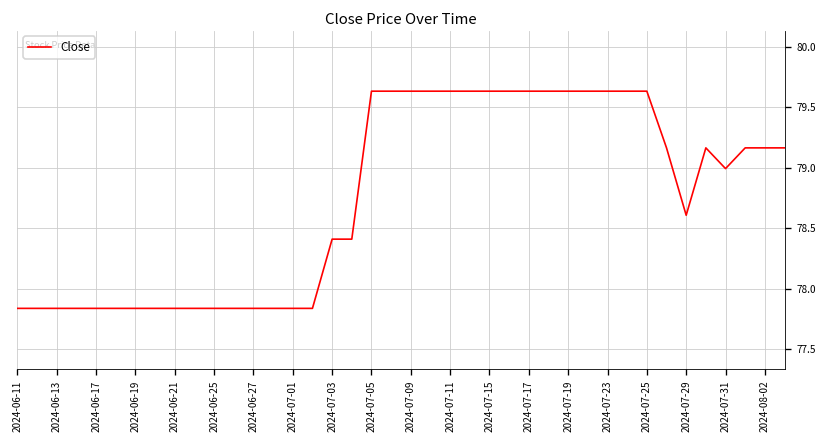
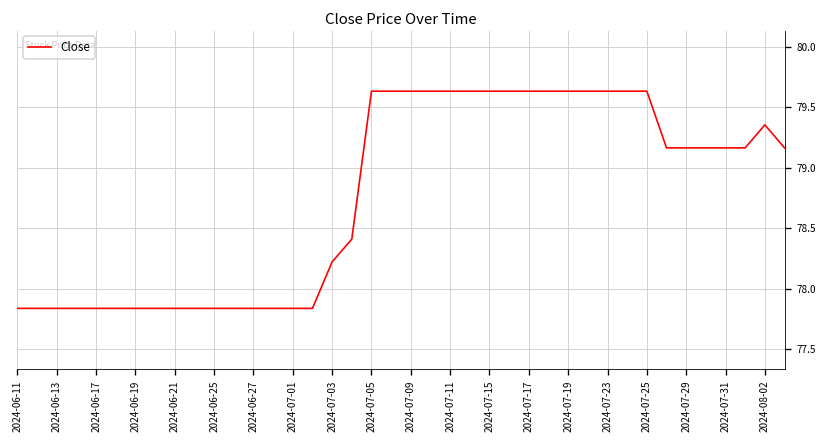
2024-07-03: 78.41 -> 78.22
2024-07-29: 78.61 -> 79.17
2024-07-31: 78.99 -> 79.17
2024-08-02: 79.17 -> 79.36
